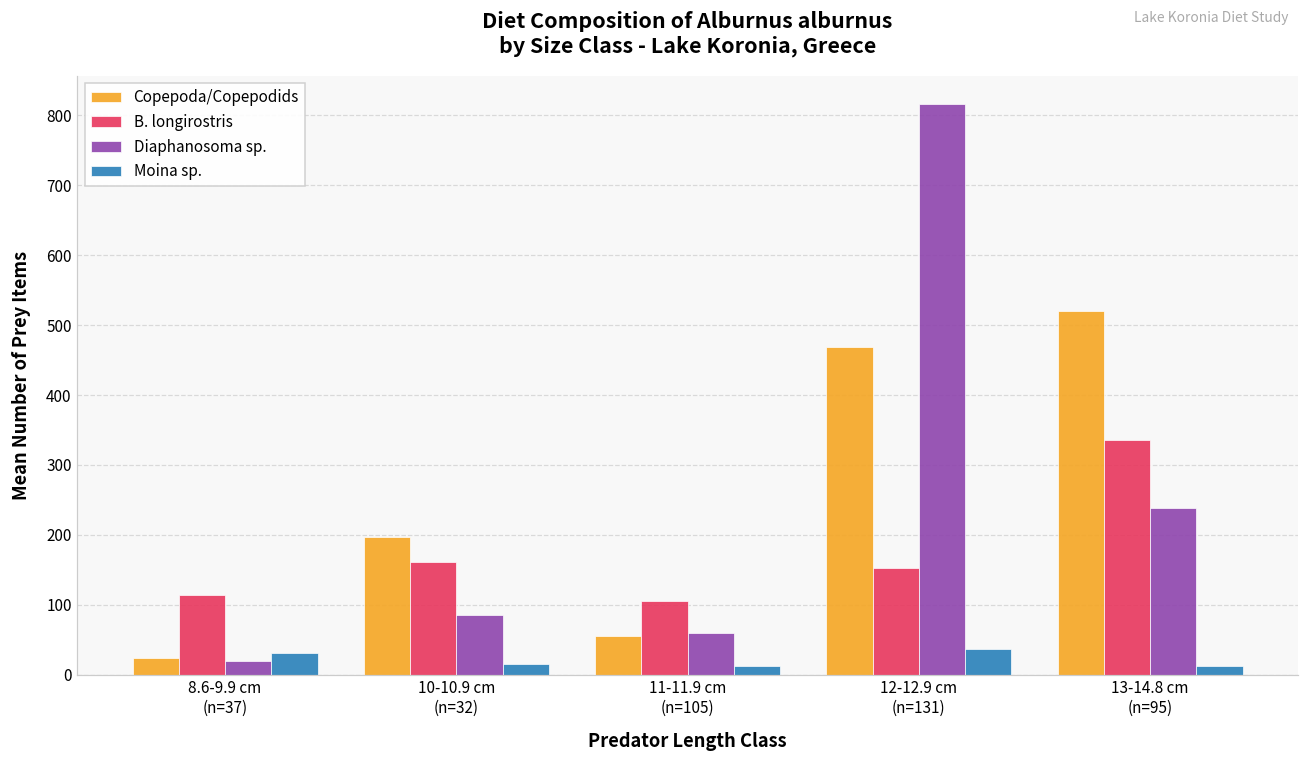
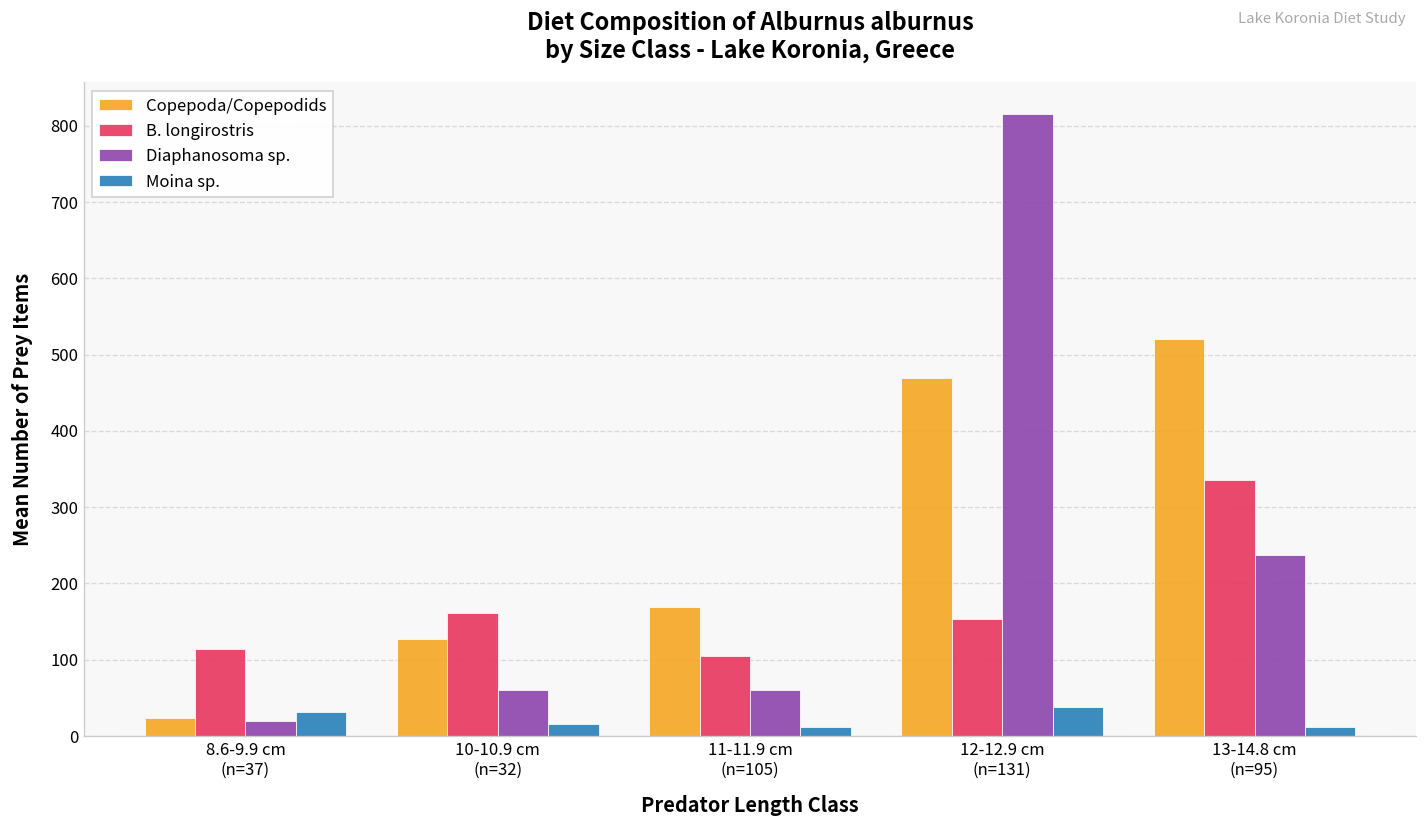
Copepoda/Copepodids, 10-10.9 cm (n=32): 200 -> 130
Diaphanosoma sp., 10-10.9 cm (n=32): 90 -> 60
Copepoda/Copepodids, 11-11.9 cm (n=105): 50 -> 170
